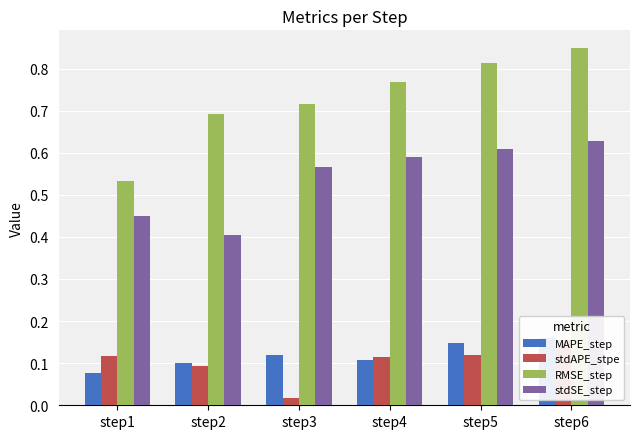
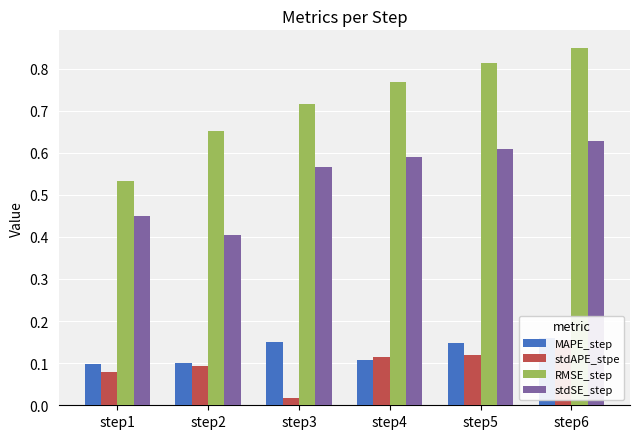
MAPE_step, step1: 0.08 -> 0.10
stdAPE_stpe, step1: 0.12 -> 0.08
RMSE_step, step2: 0.69 -> 0.65
MAPE_step, step3: 0.12 -> 0.15
